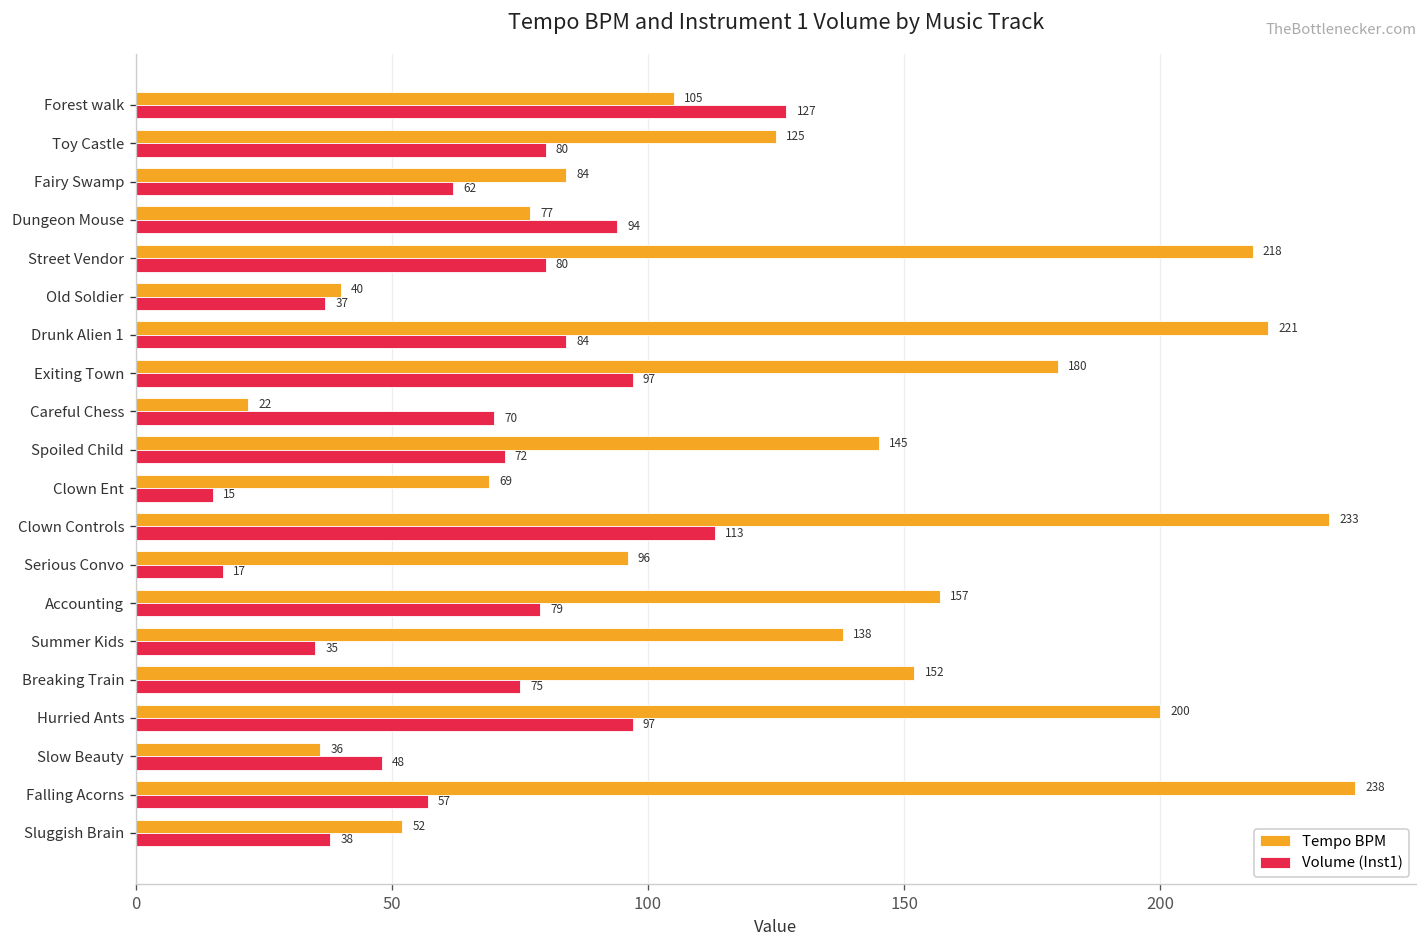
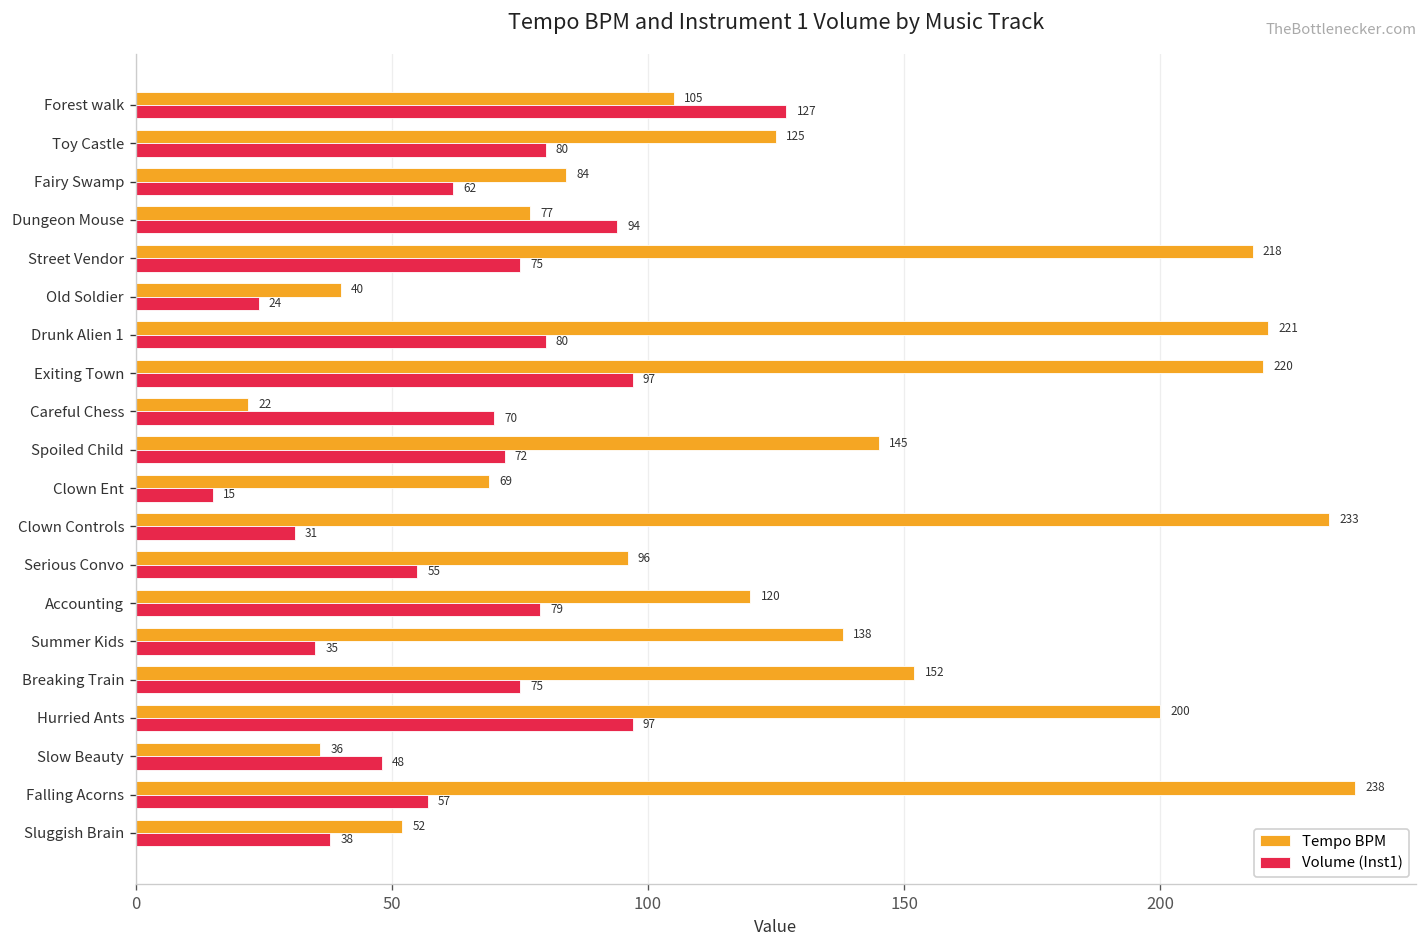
Volume (Inst1), Street Vendor: 80 -> 75
Volume (Inst1), Old Soldier: 37 -> 24
Volume (Inst1), Drunk Alien 1: 84 -> 80
Tempo BPM, Exiting Town: 180 -> 220
Volume (Inst1), Clown Controls: 113 -> 31
Volume (Inst1), Serious Convo: 17 -> 55
Tempo BPM, Accounting: 157 -> 120
